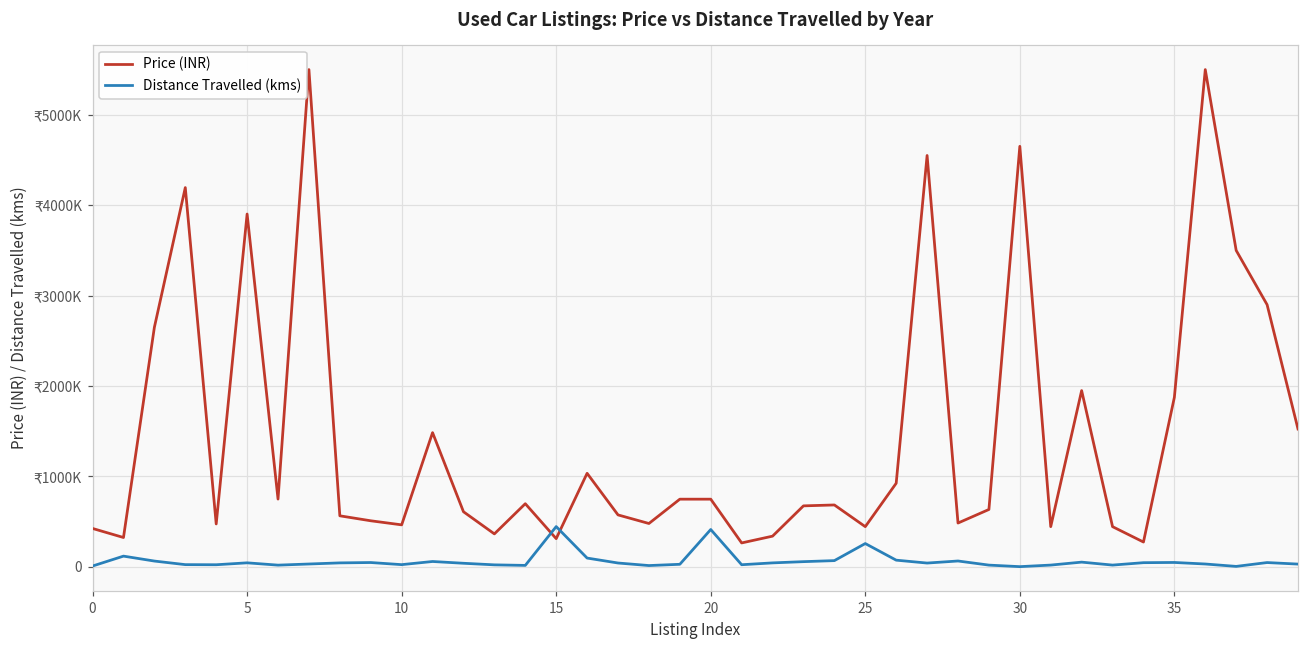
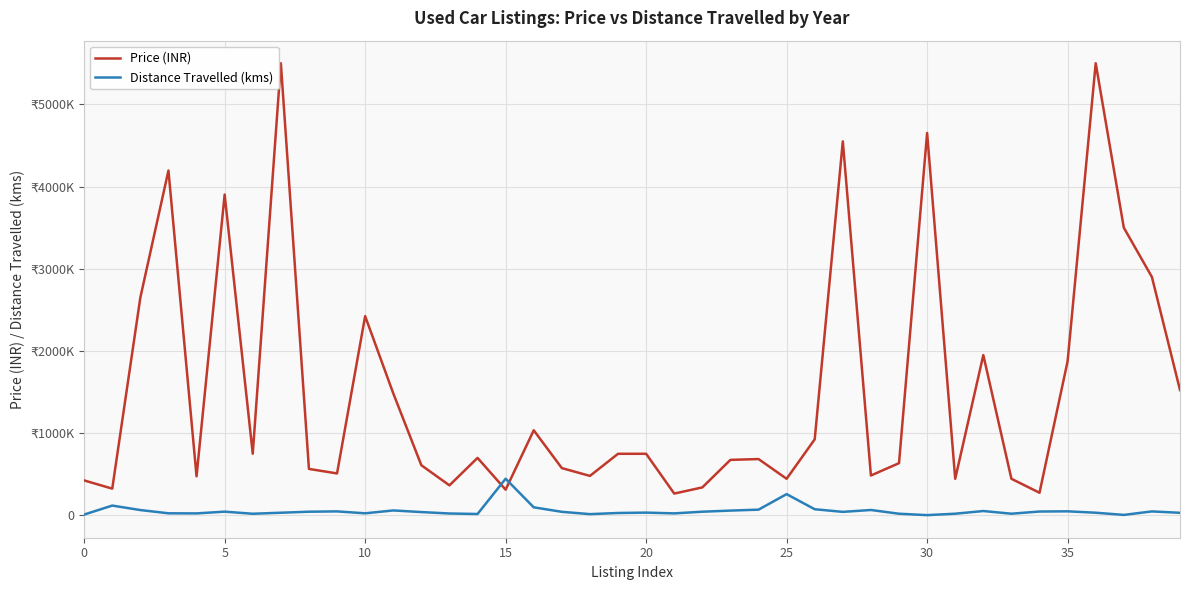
Price (INR), 10: ₹500000 -> ₹2400000
Distance Travelled (kms), 20: ₹400000 -> ₹0
